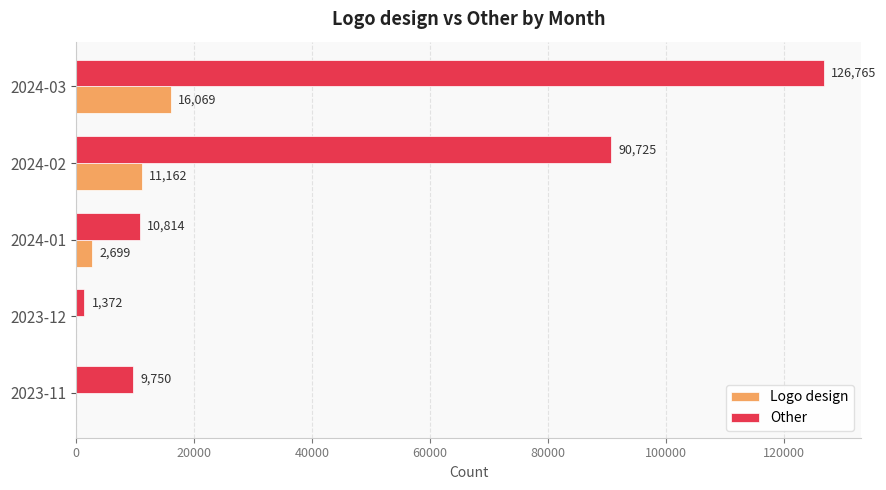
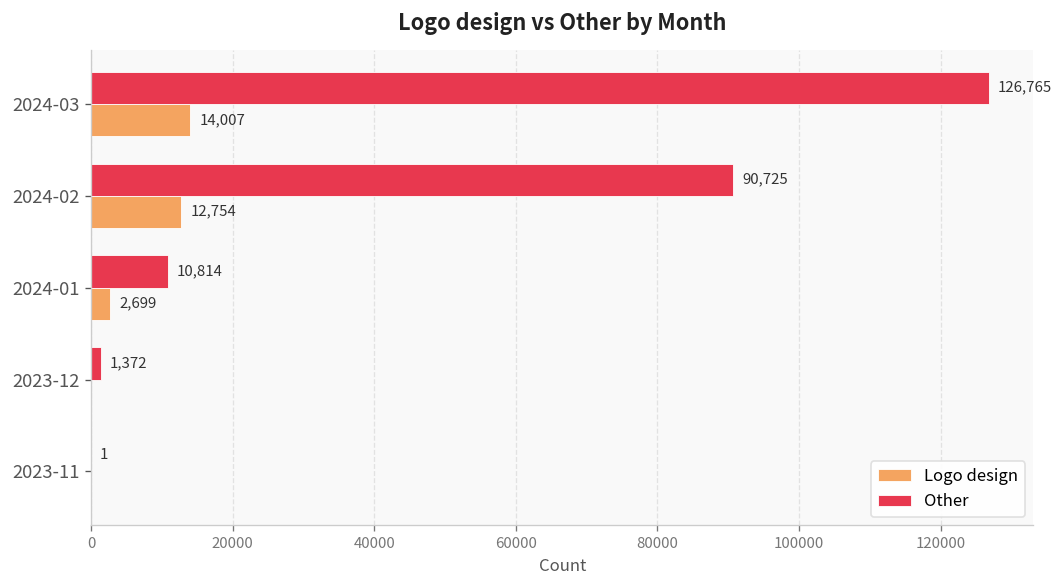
Logo design, 2024-03: 16,069 -> 14,007
Logo design, 2024-02: 11,162 -> 12,754
Other, 2023-11: 9,750 -> 1
